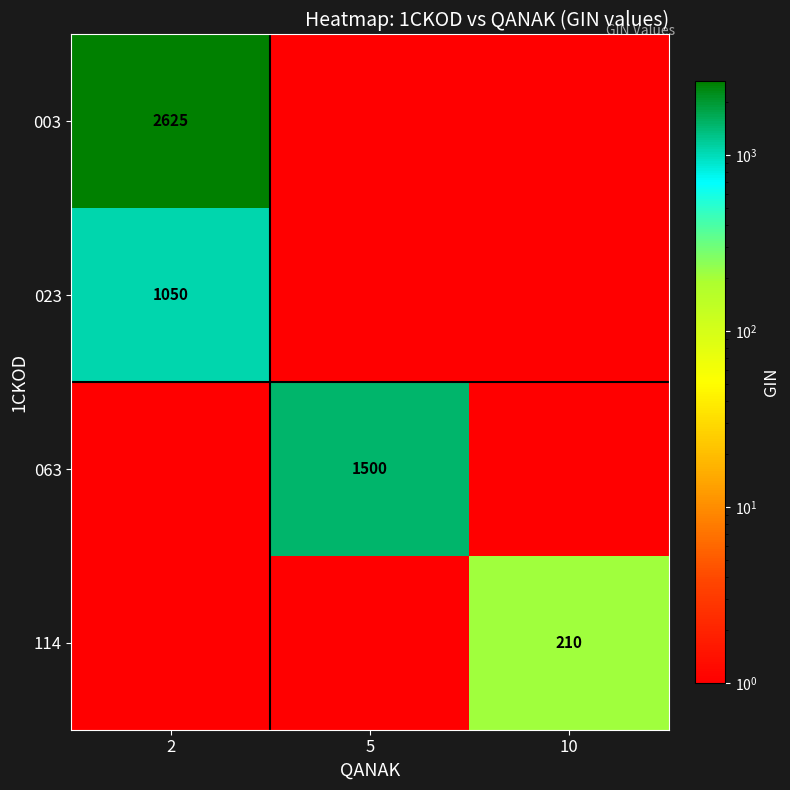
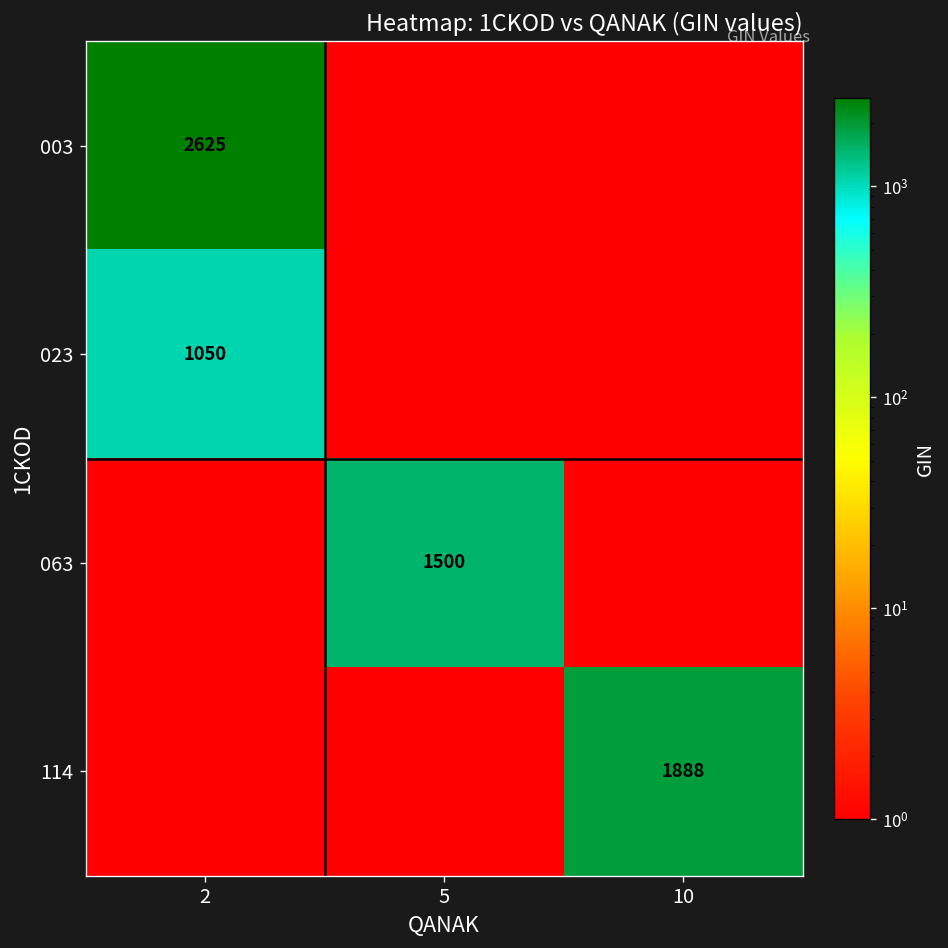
114, 10: 210 -> 1888
